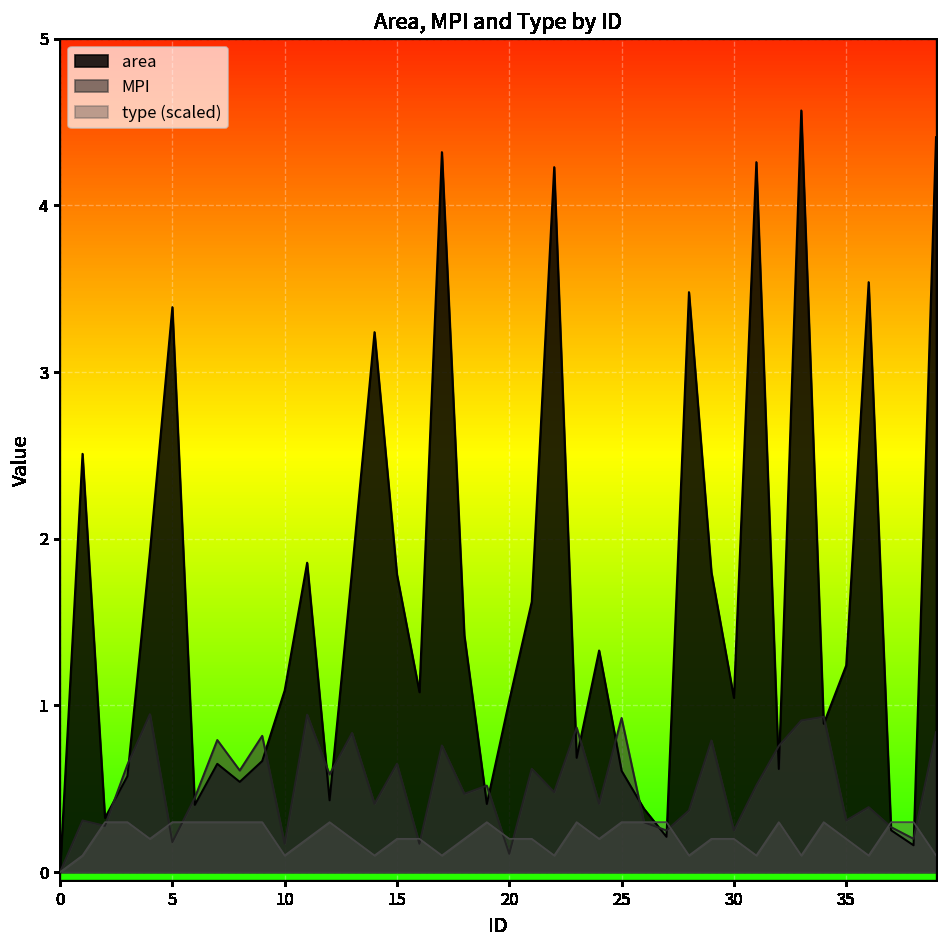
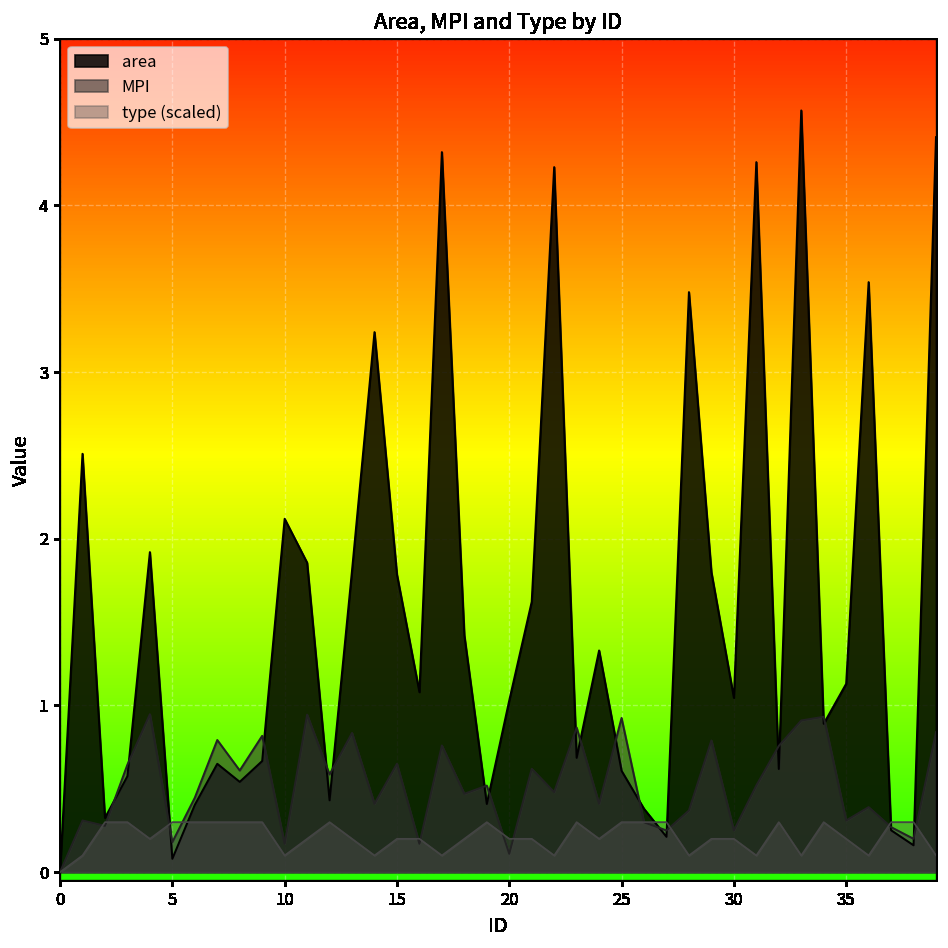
area, 5: 3.39 -> 0.08
area, 10: 1.09 -> 2.12
area, 35: 1.24 -> 1.13
